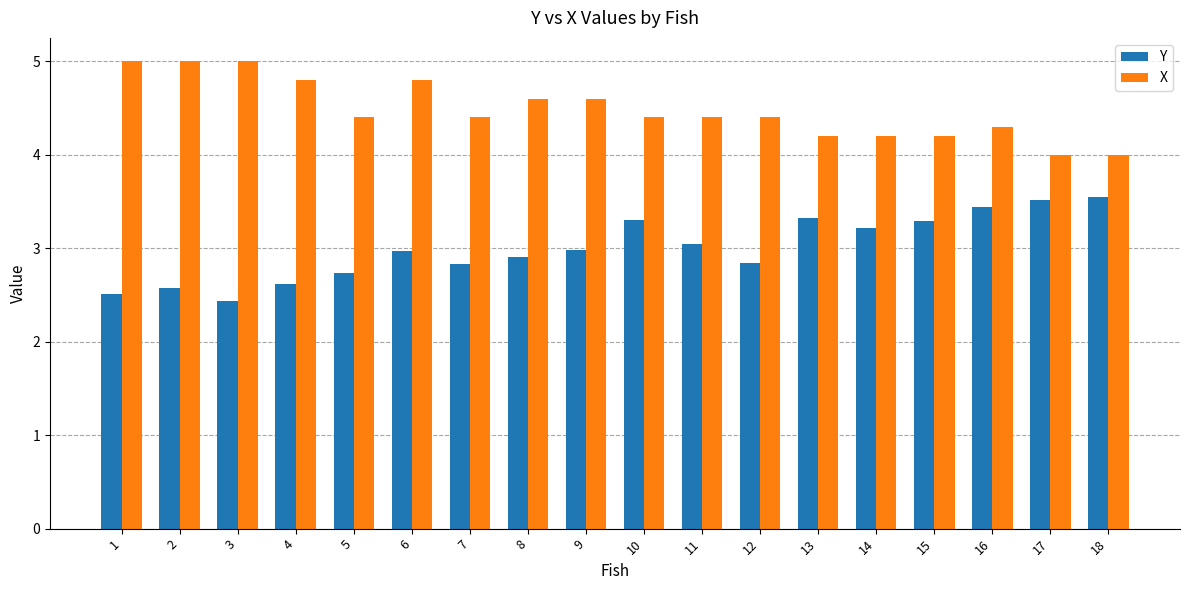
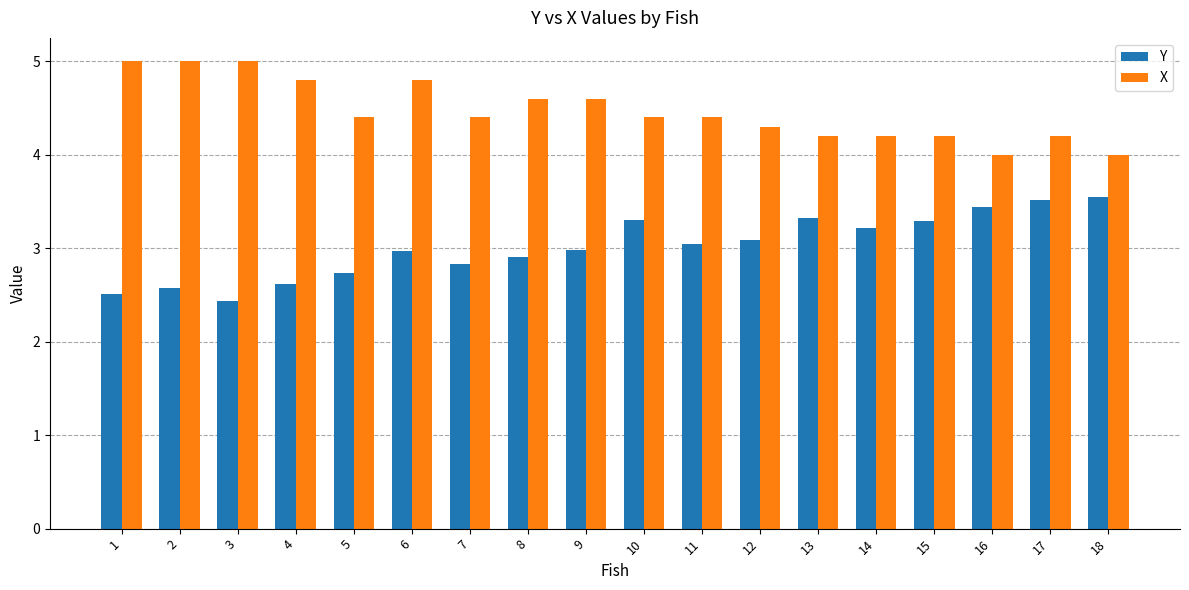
Y, 12: 2.8 -> 3.1
X, 12: 4.4 -> 4.3
X, 16: 4.3 -> 4.0
X, 17: 4.0 -> 4.2
